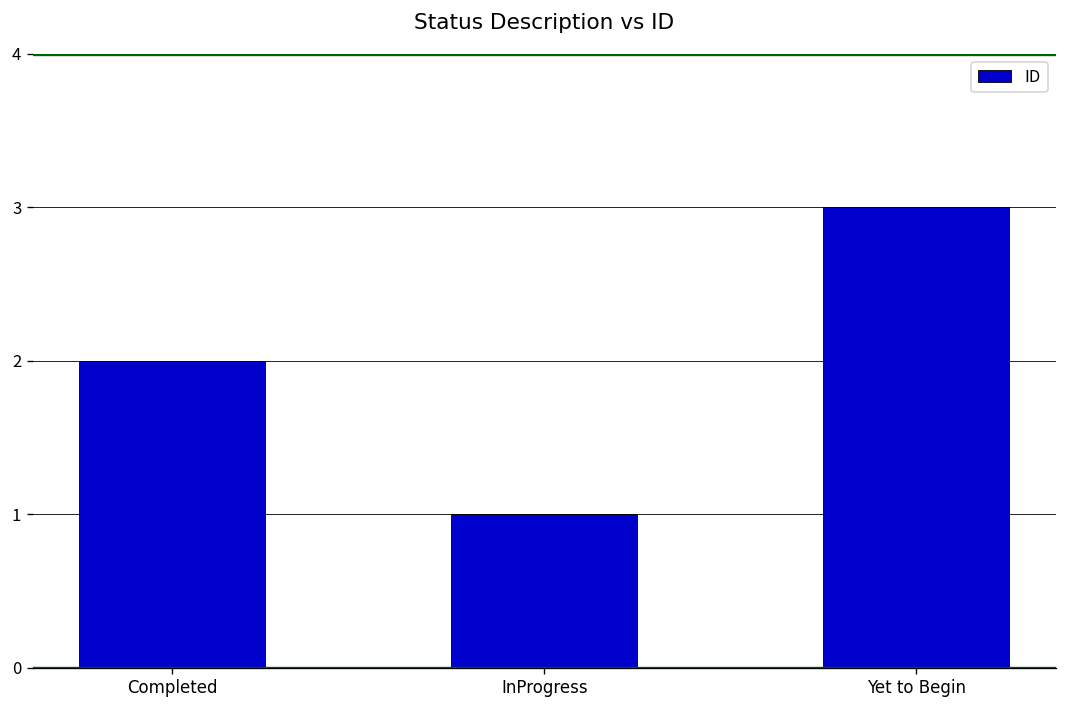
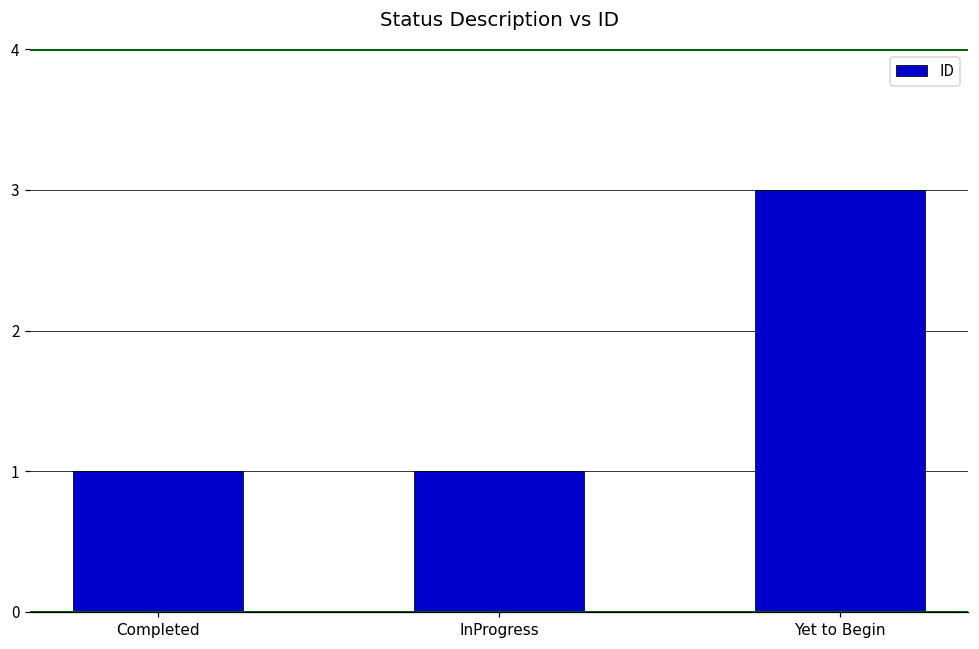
Completed: 2 -> 1
